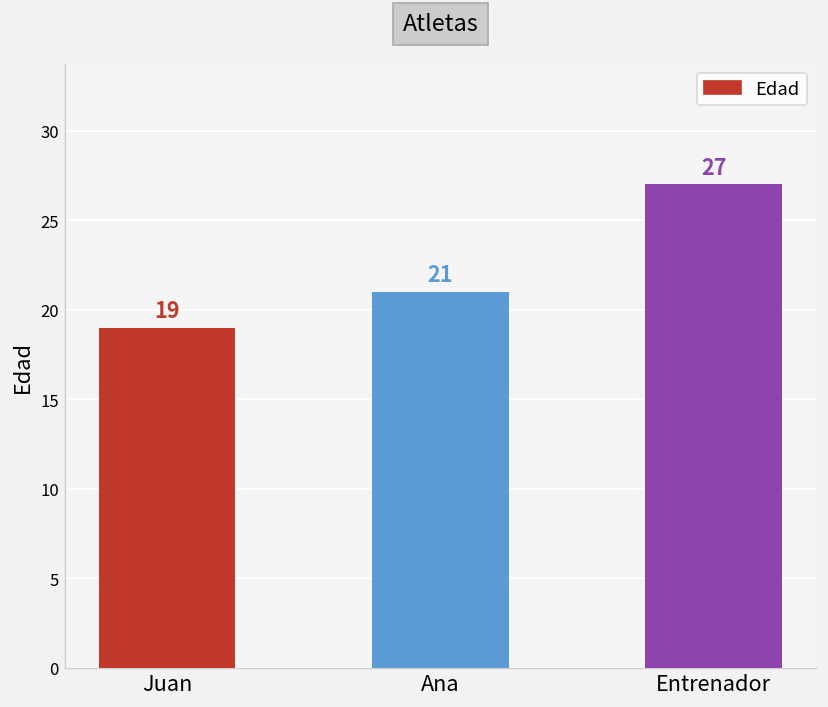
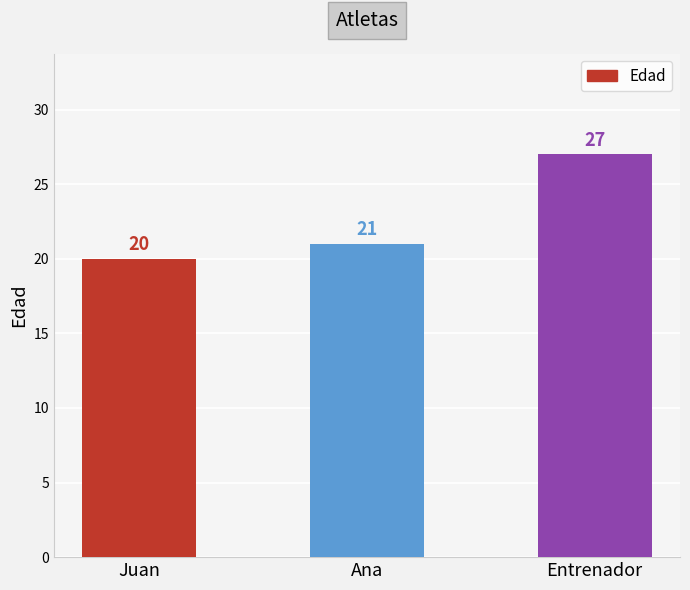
Juan: 19 -> 20
